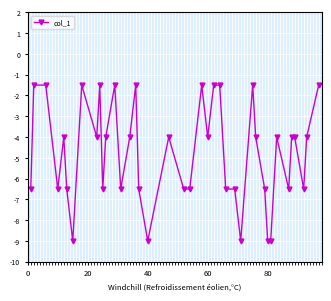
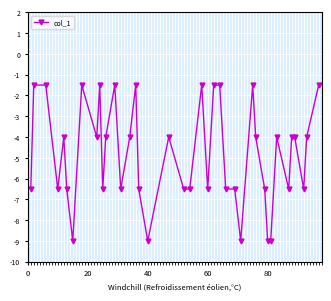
60: -4.0 -> -6.5
